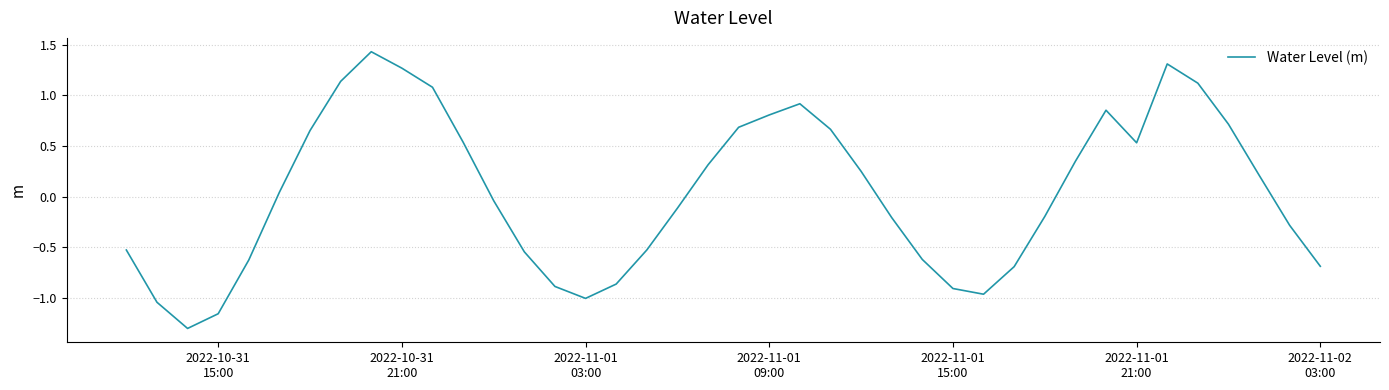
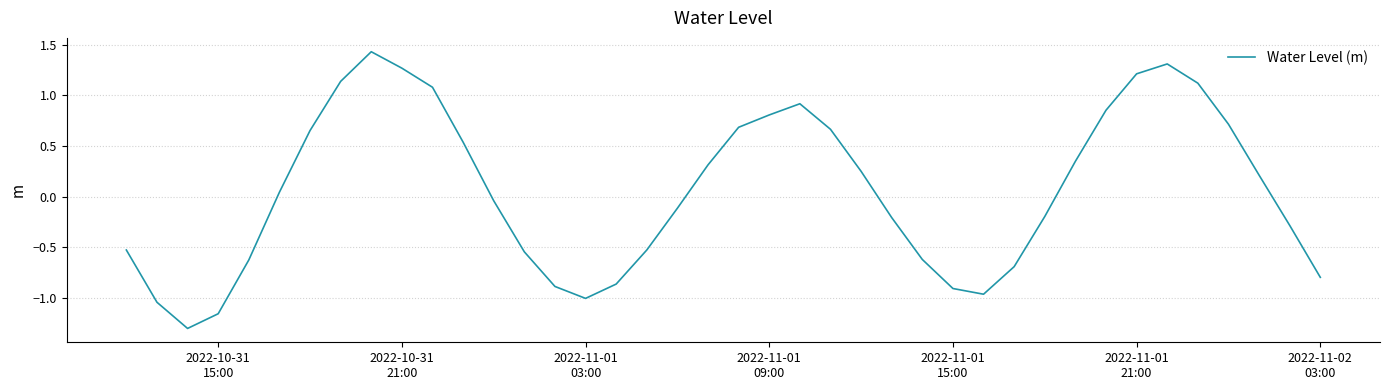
2022-11-01 21:00: 0.53 -> 1.21
2022-11-02 03:00: -0.69 -> -0.79
